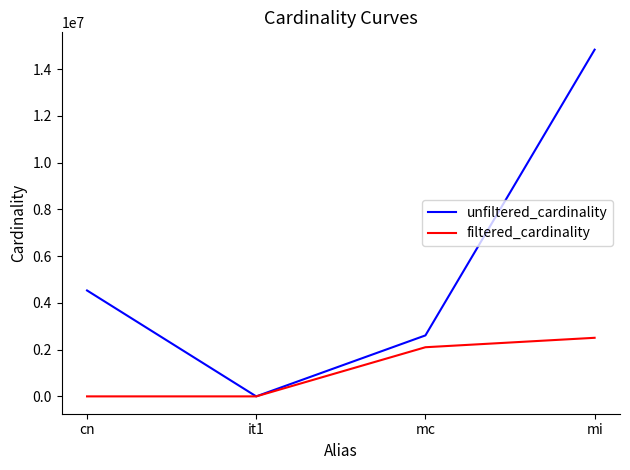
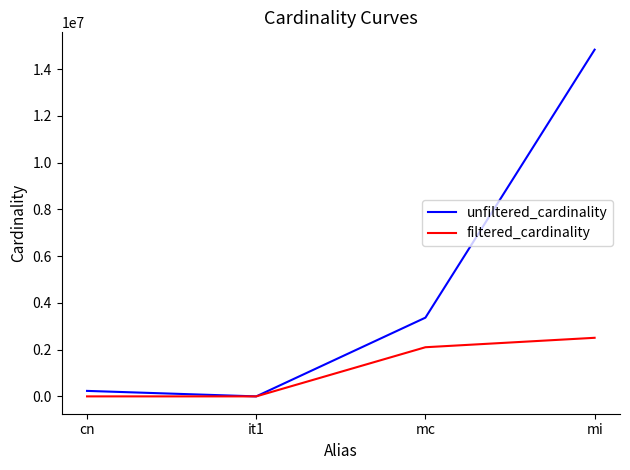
unfiltered_cardinality, cn: 4500000 -> 200000
unfiltered_cardinality, mc: 2600000 -> 3400000
